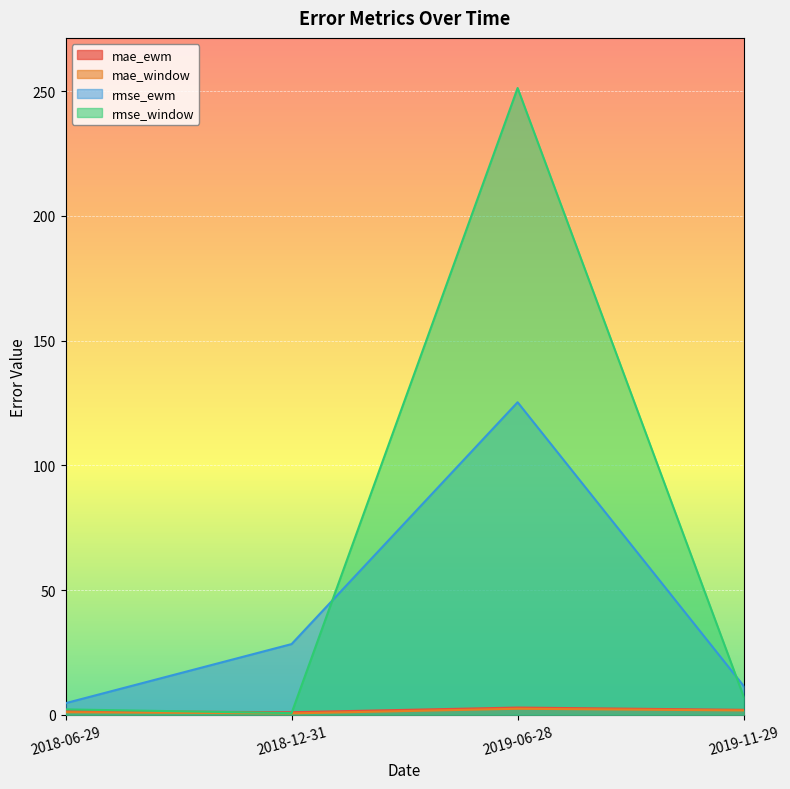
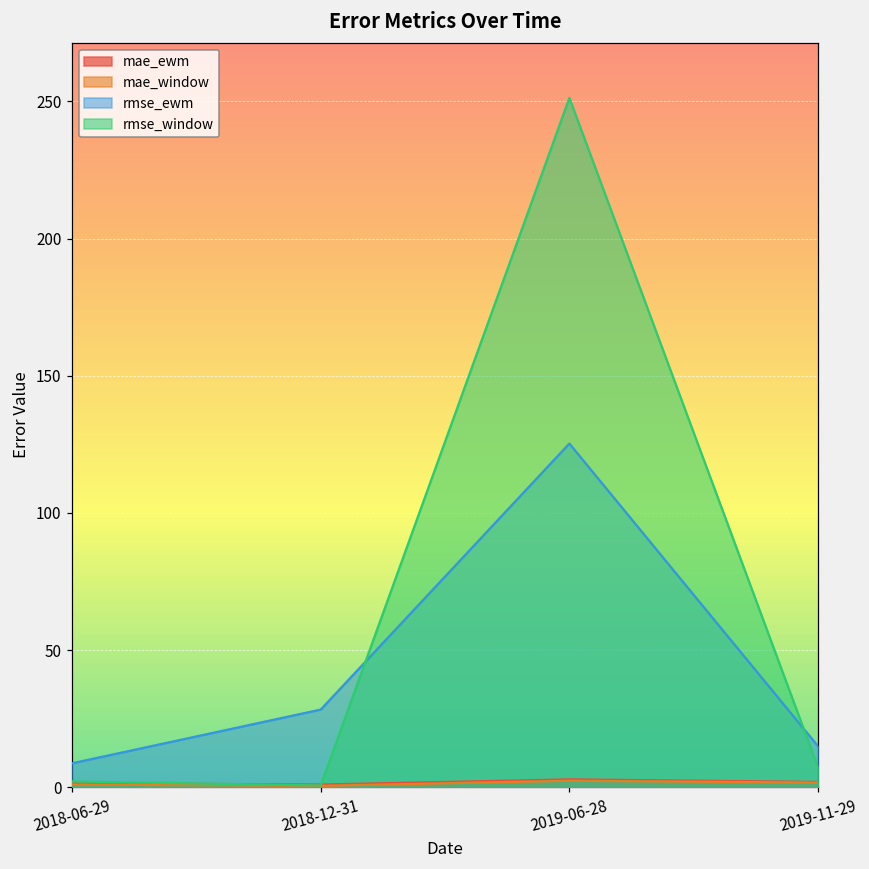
rmse_ewm, 2018-06-29: 5 -> 9
rmse_ewm, 2019-11-29: 12 -> 15
